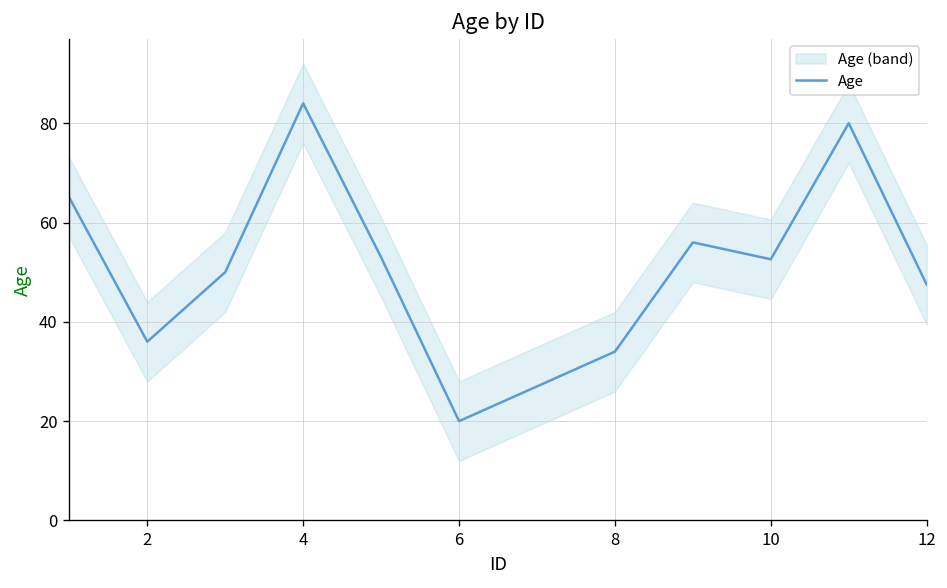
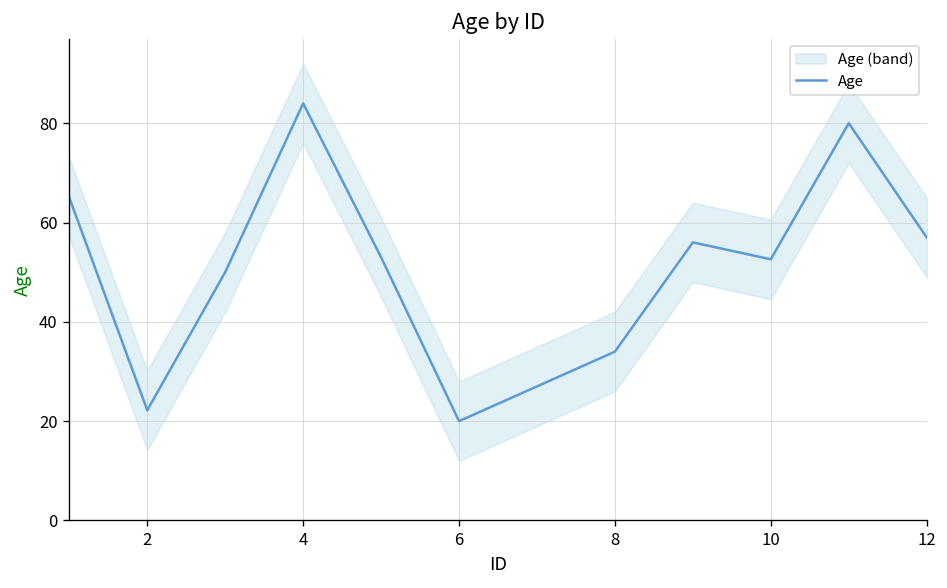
Age, 2: 36 -> 22
Age, 12: 48 -> 57
